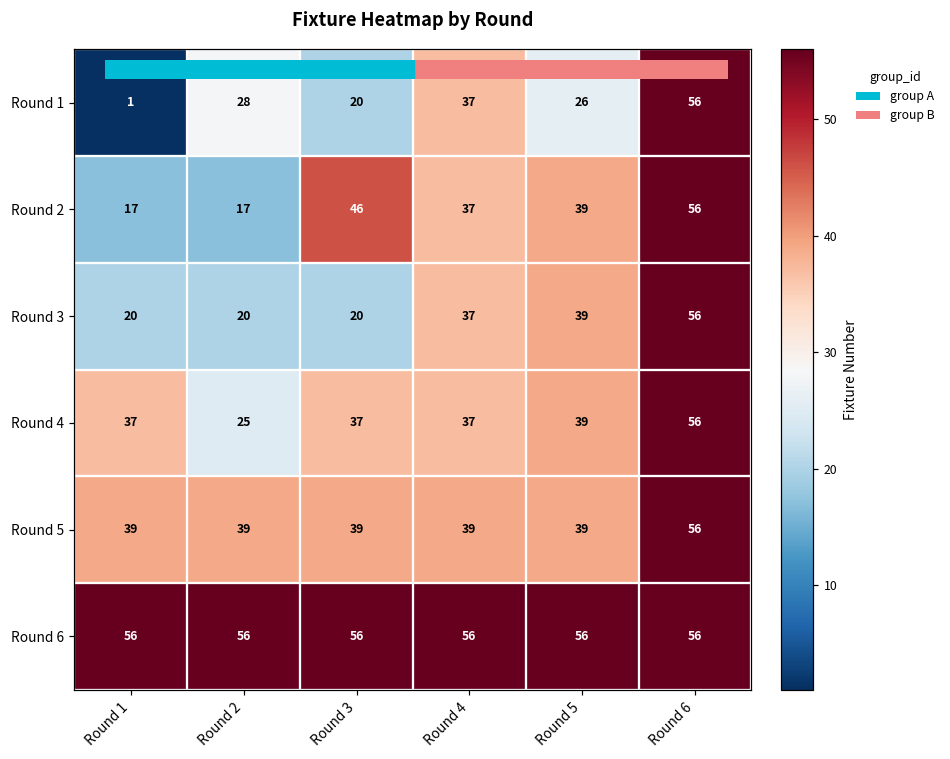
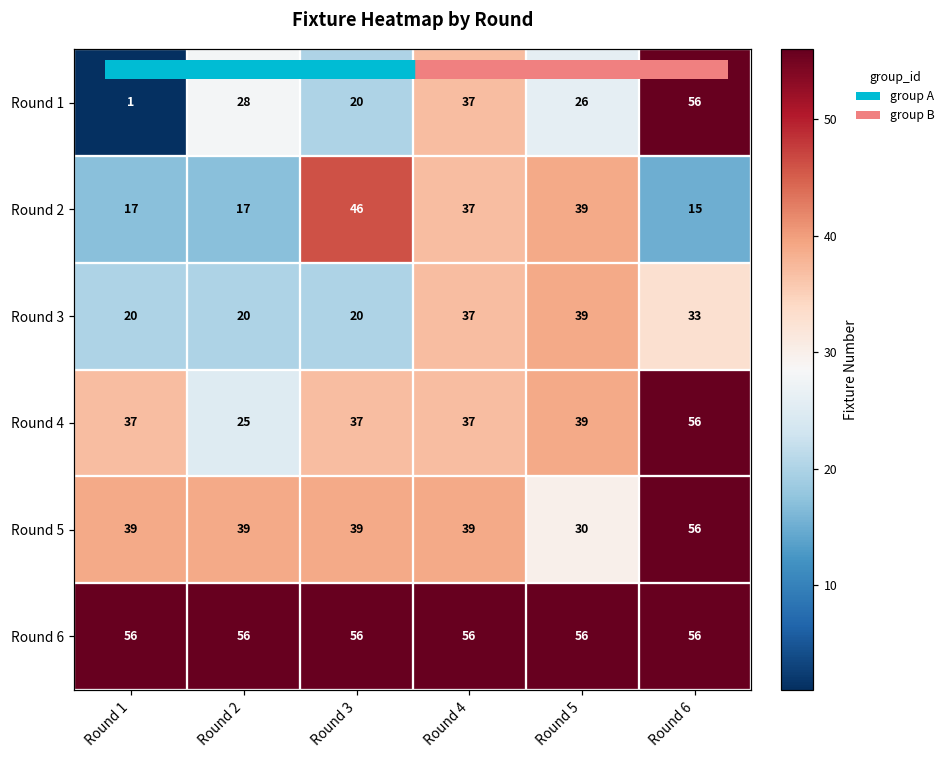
Round 2, Round 6: 56 -> 15
Round 3, Round 6: 56 -> 33
Round 5, Round 5: 39 -> 30
